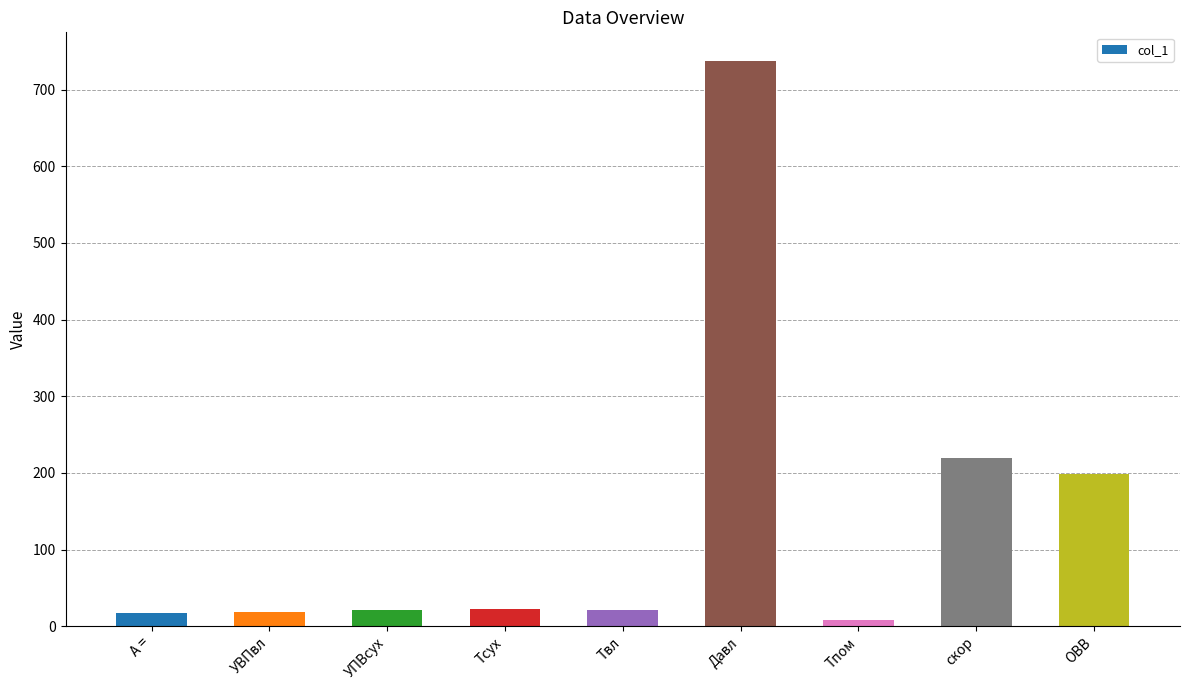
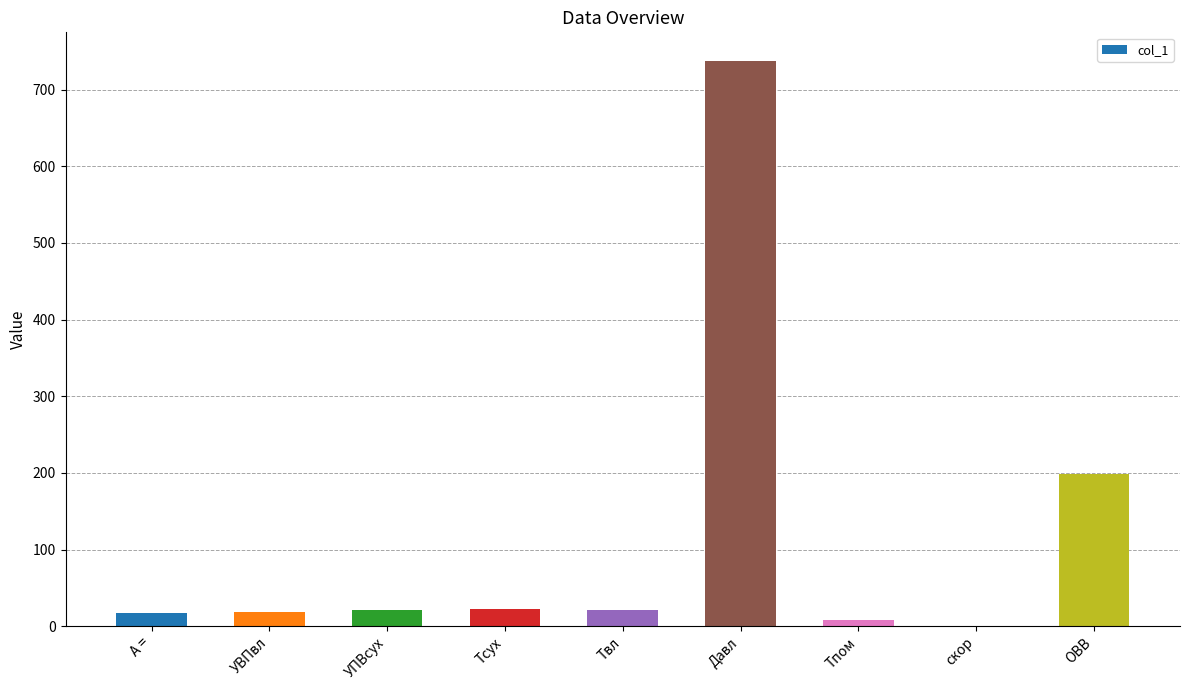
скор: 220 -> 0
